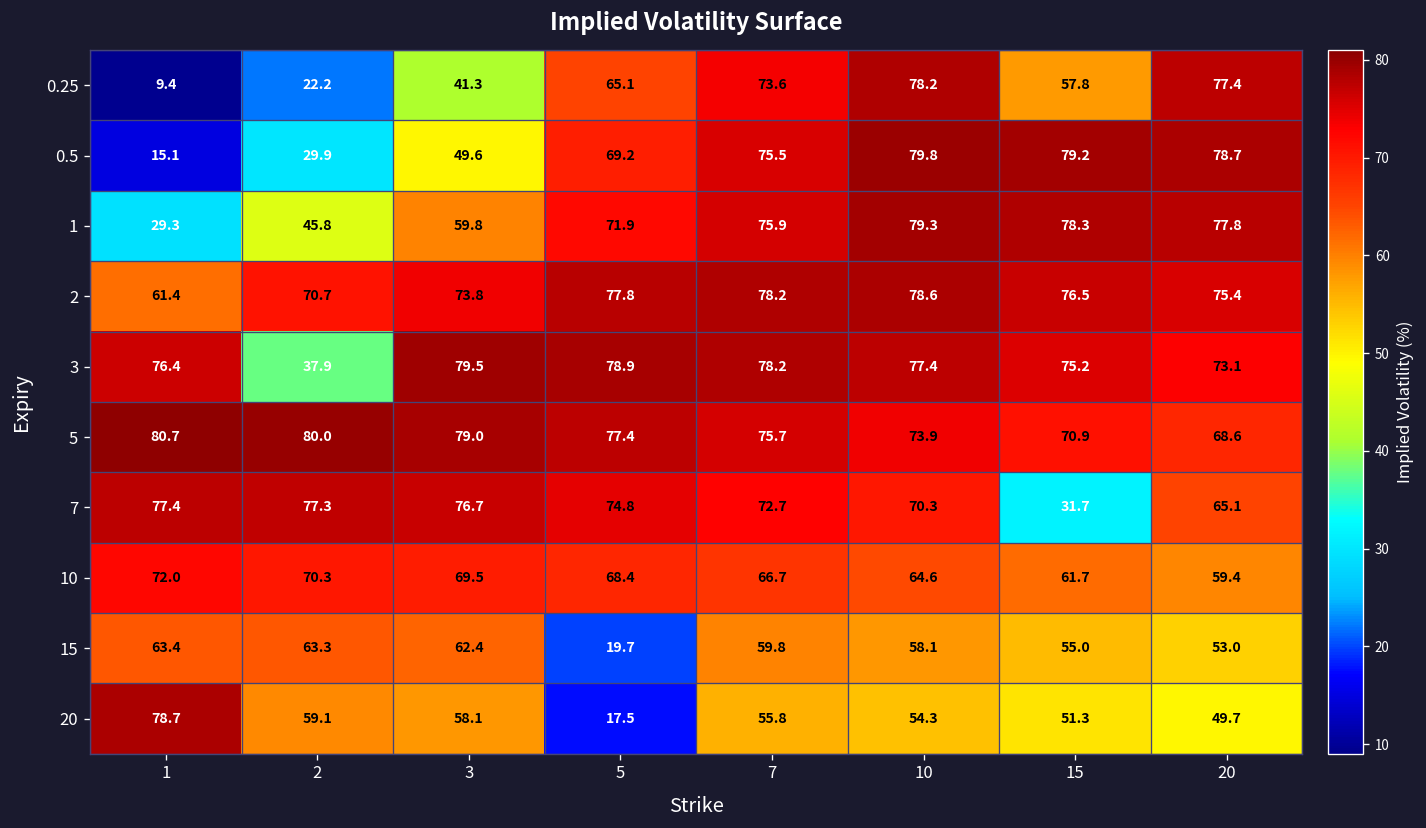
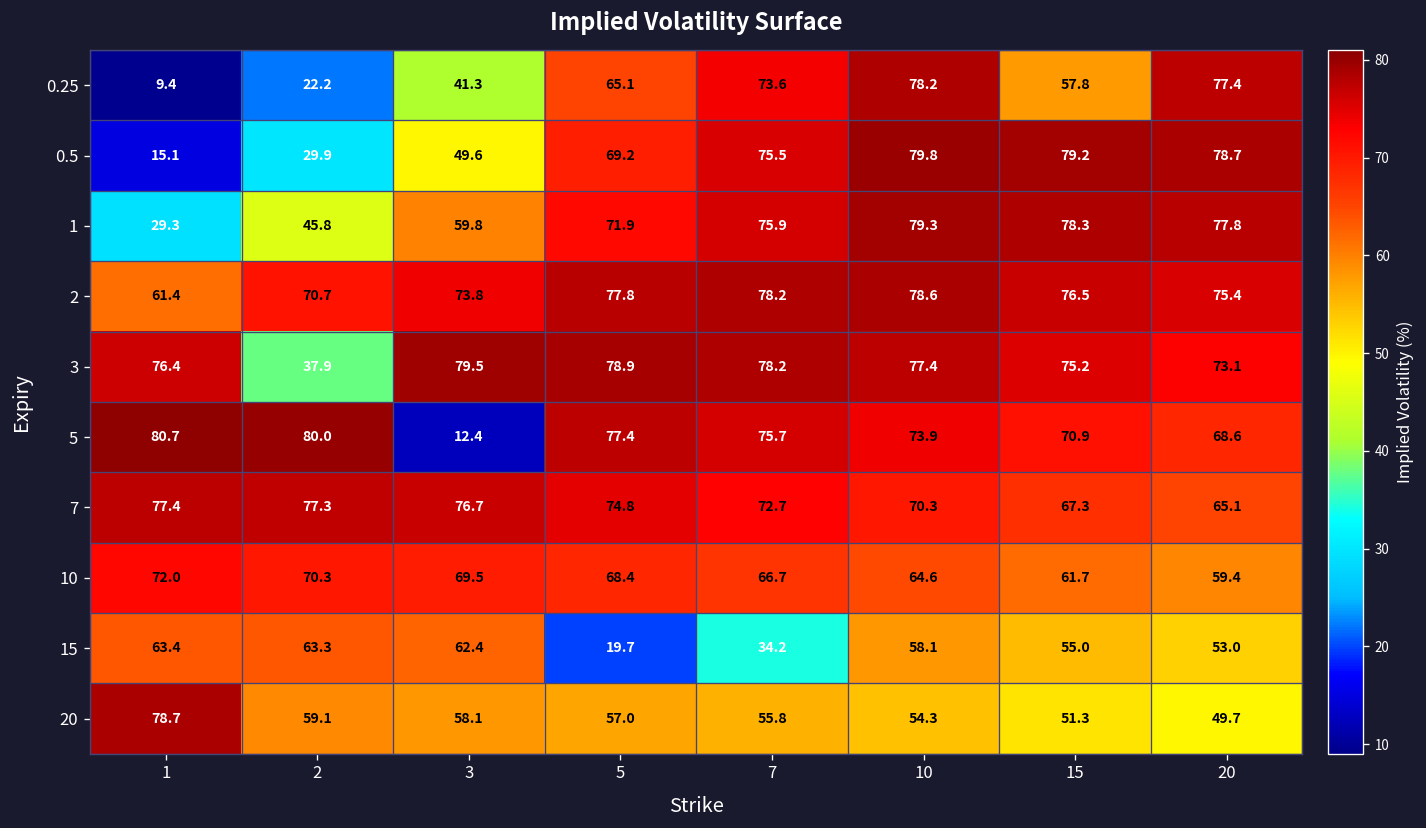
5, 3: 79.0 -> 12.4
7, 15: 31.7 -> 67.3
15, 7: 59.8 -> 34.2
20, 5: 17.5 -> 57.0
